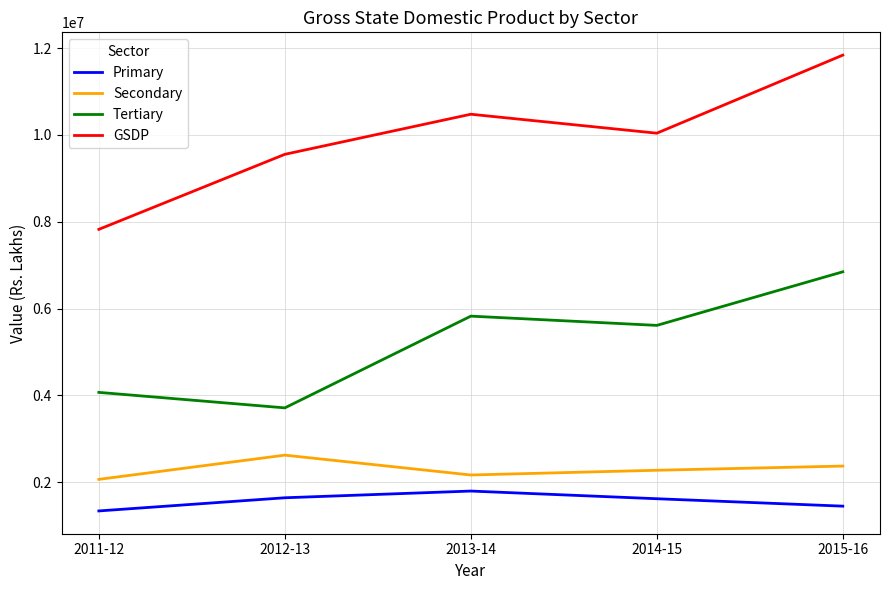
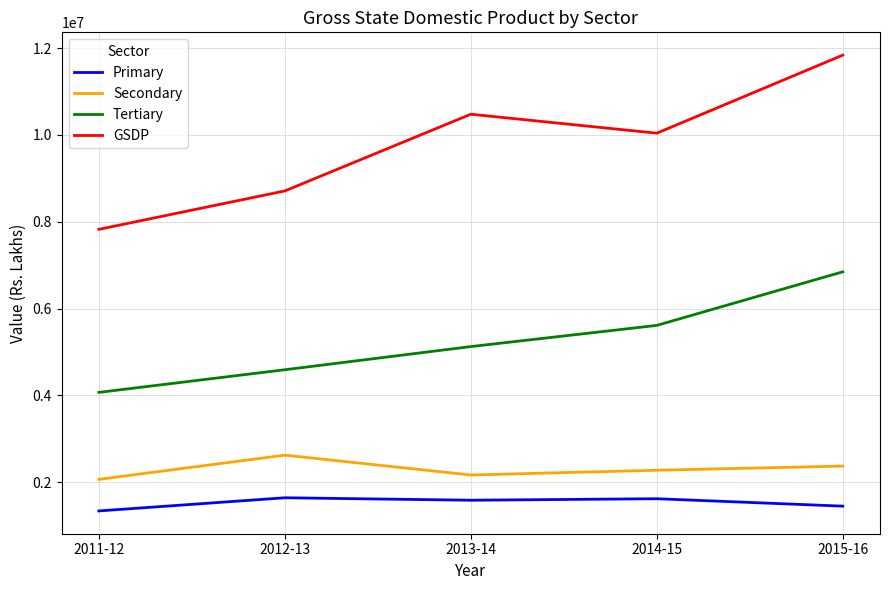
Tertiary, 2012-13: 3700000 -> 4600000
GSDP, 2012-13: 9600000 -> 8700000
Primary, 2013-14: 1800000 -> 1600000
Tertiary, 2013-14: 5800000 -> 5100000
